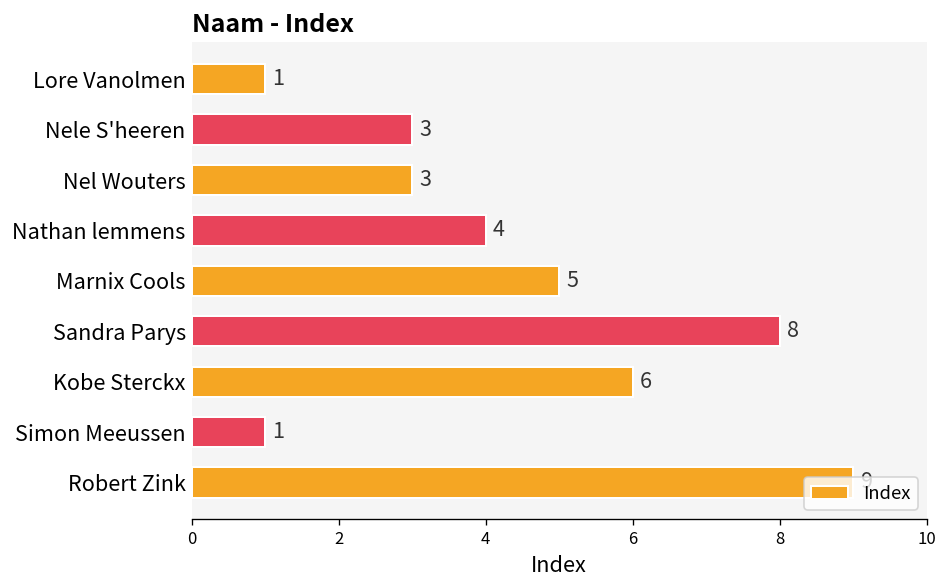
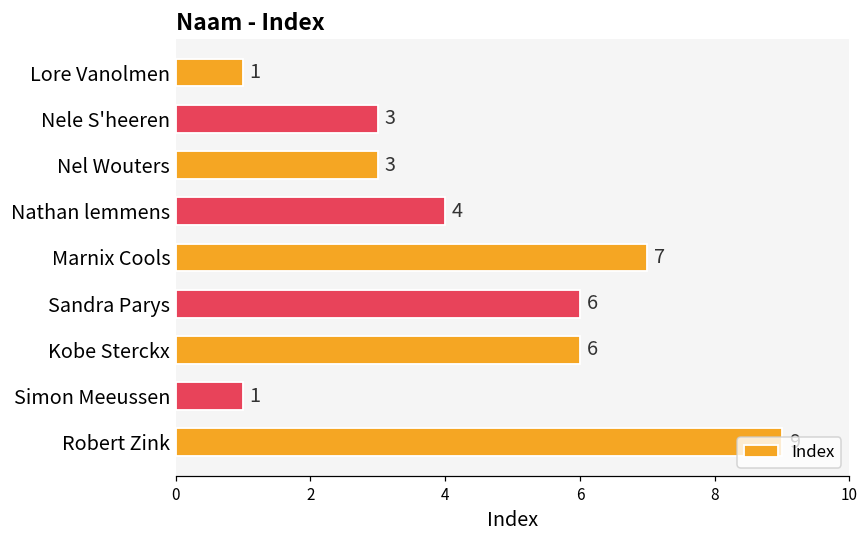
Marnix Cools: 5 -> 7
Sandra Parys: 8 -> 6
